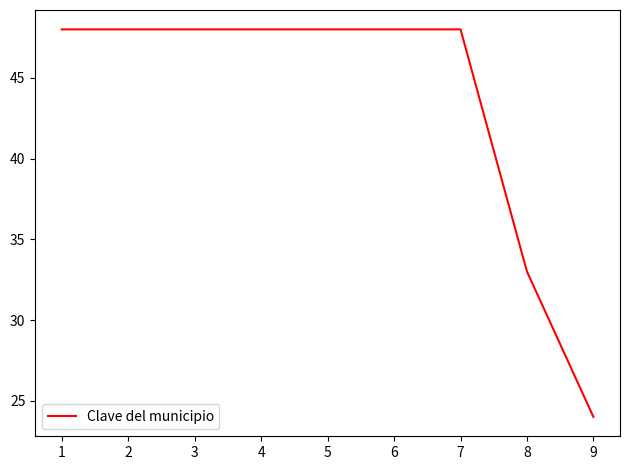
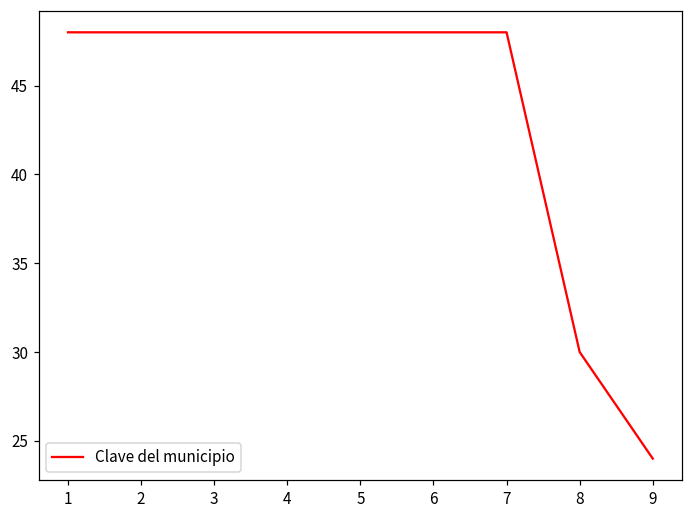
8: 33 -> 30
